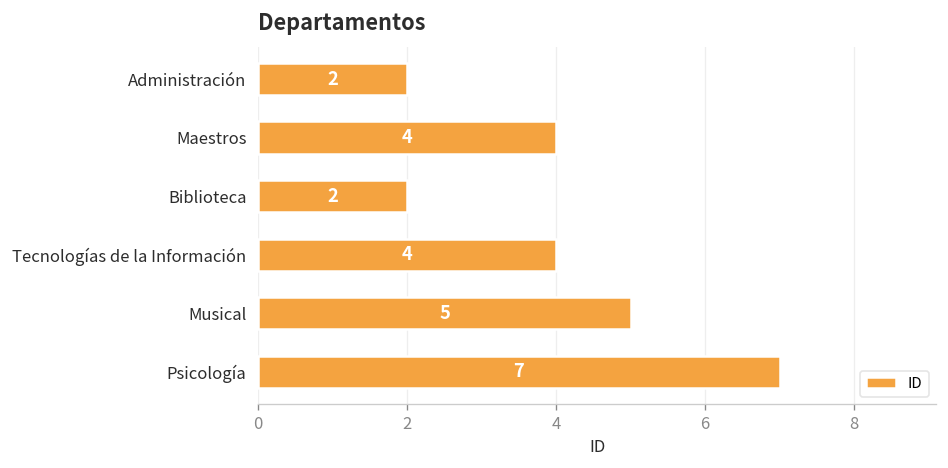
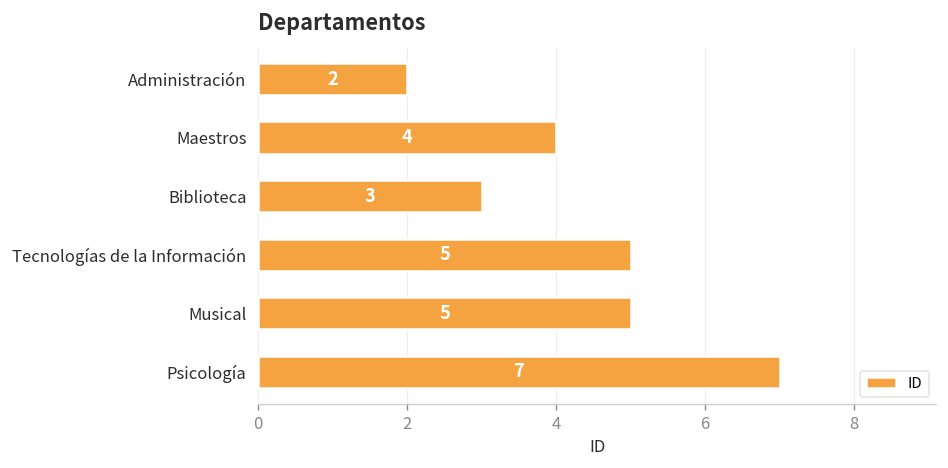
Biblioteca: 2 -> 3
Tecnologías de la Información: 4 -> 5
